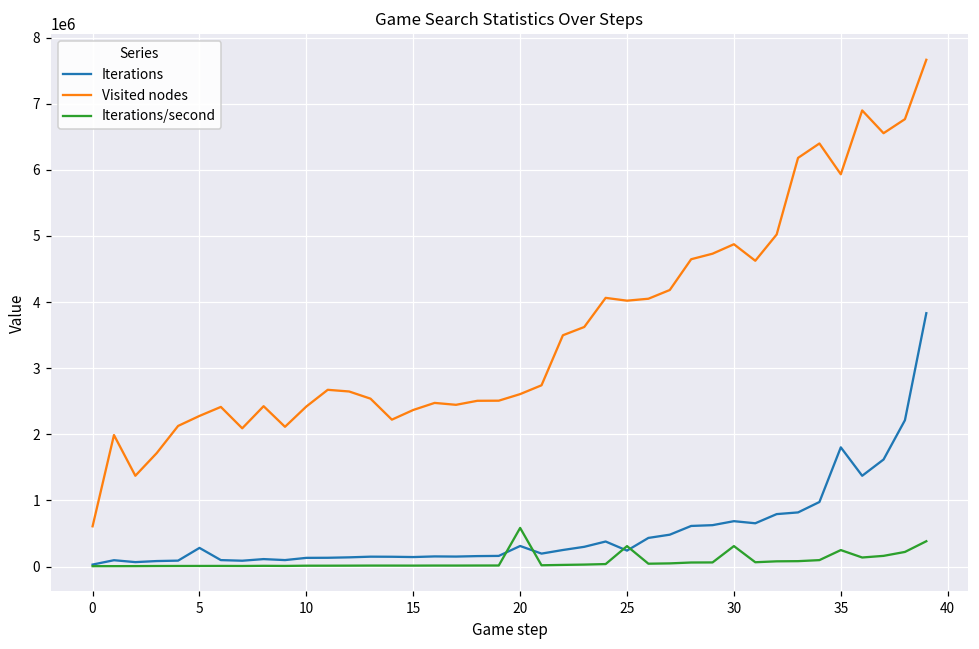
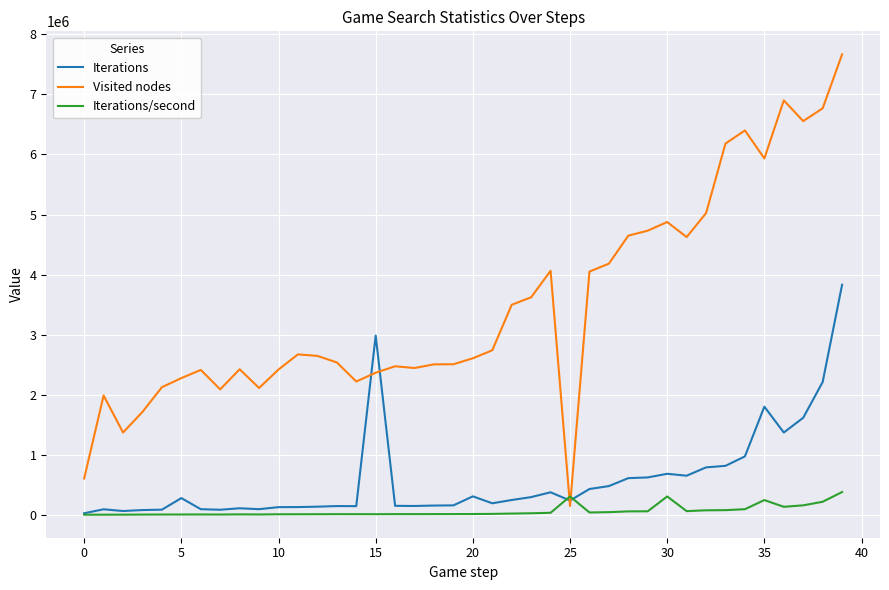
Iterations, 15: 100000 -> 3000000
Iterations/second, 20: 600000 -> 0
Visited nodes, 25: 4000000 -> 100000
